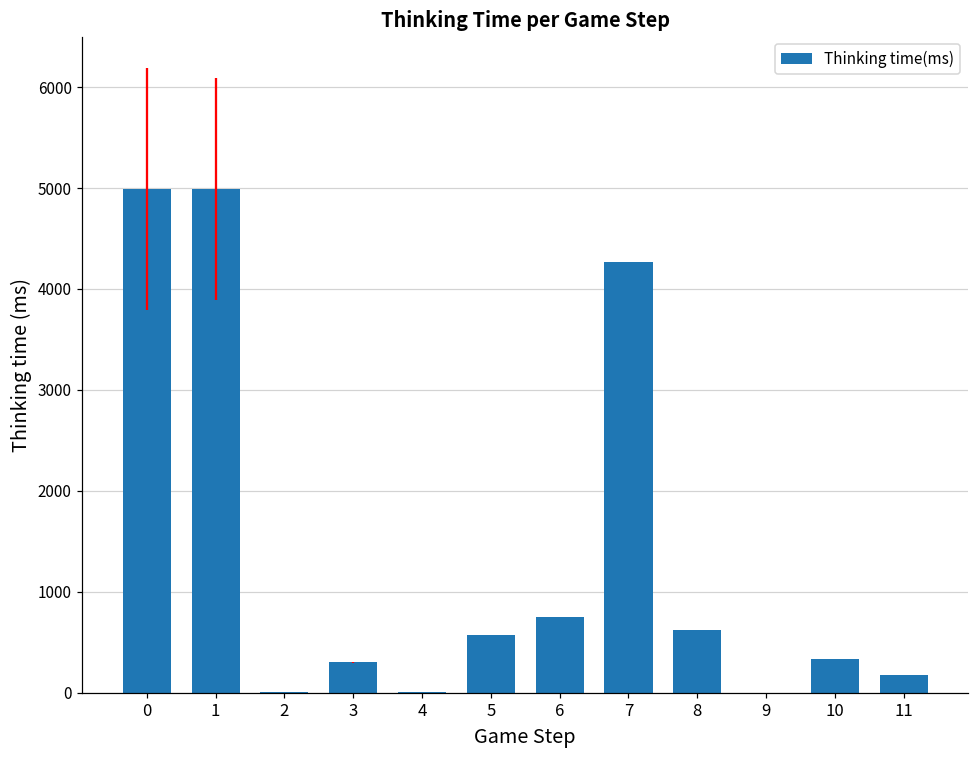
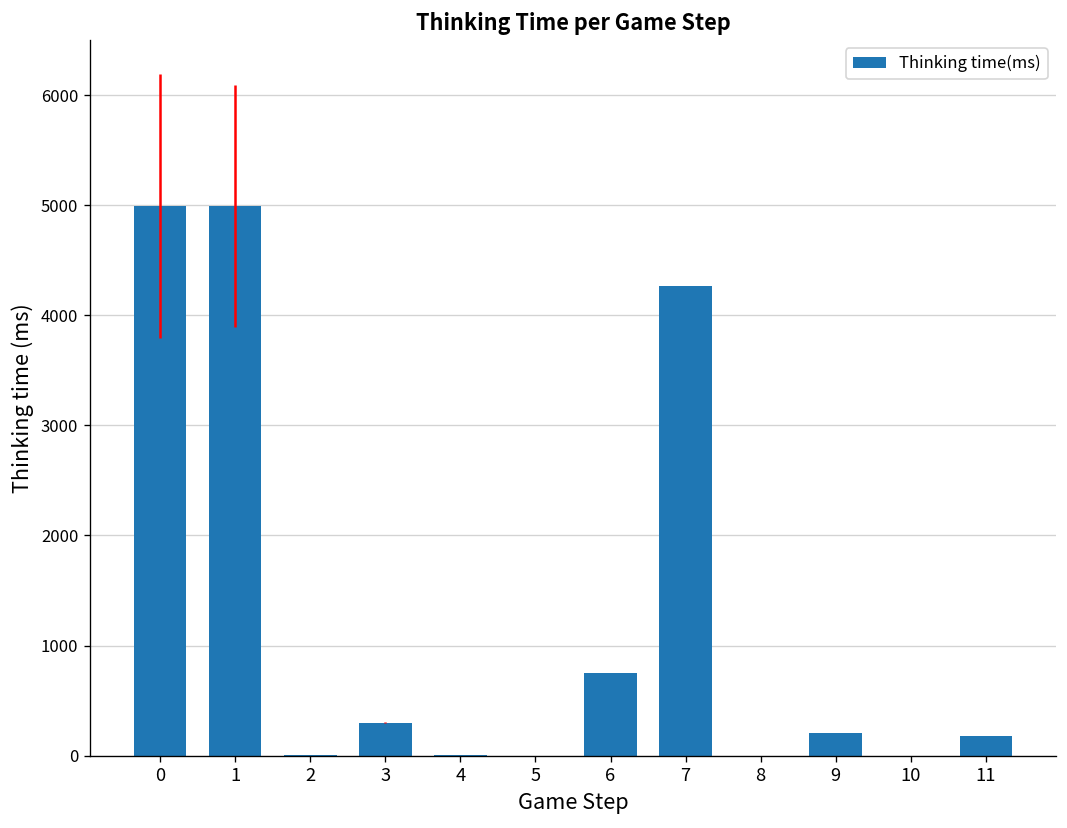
5: 600 -> 0
8: 600 -> 0
9: 0 -> 200
10: 300 -> 0
